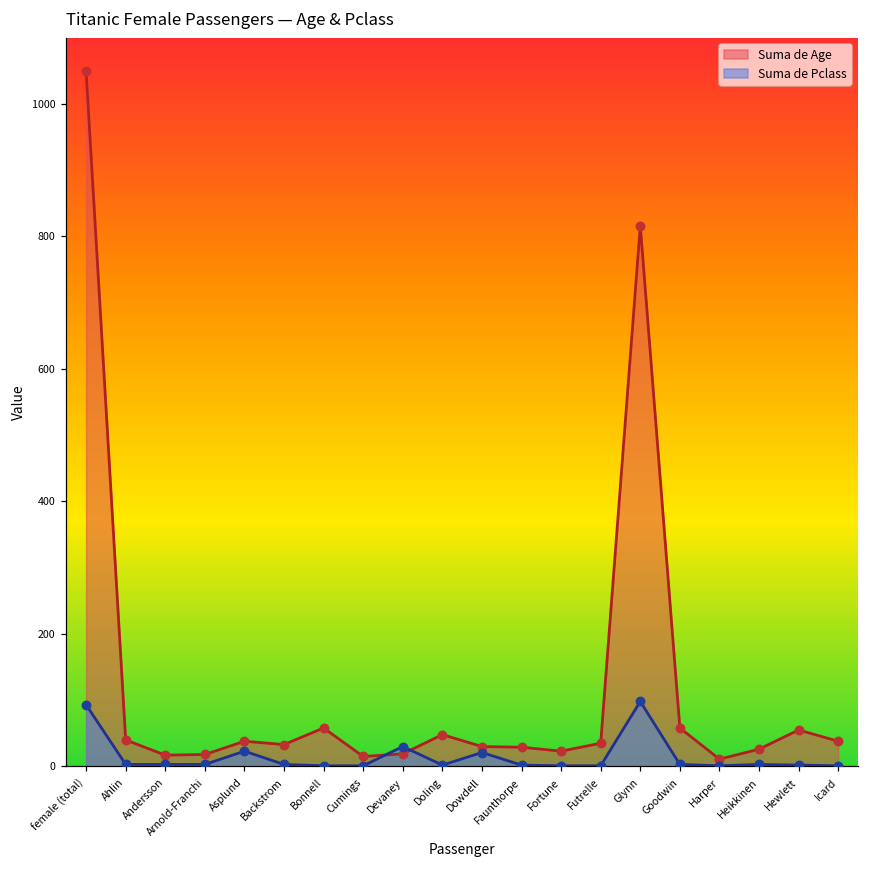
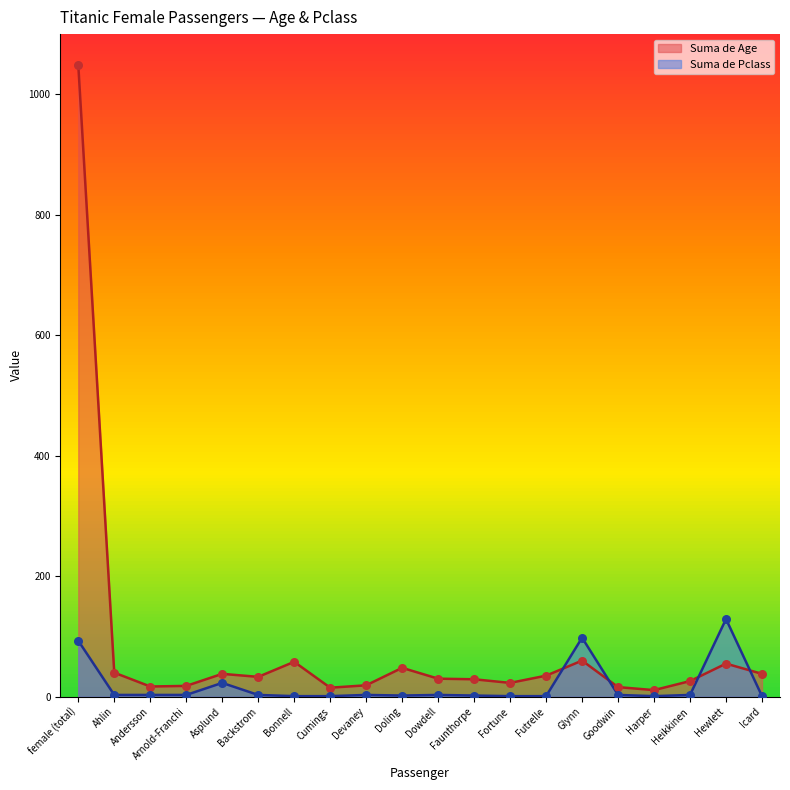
Suma de Pclass, Devaney: 30 -> 0
Suma de Pclass, Dowdell: 20 -> 0
Suma de Age, Glynn: 820 -> 60
Suma de Age, Goodwin: 60 -> 20
Suma de Pclass, Hewlett: 0 -> 130
